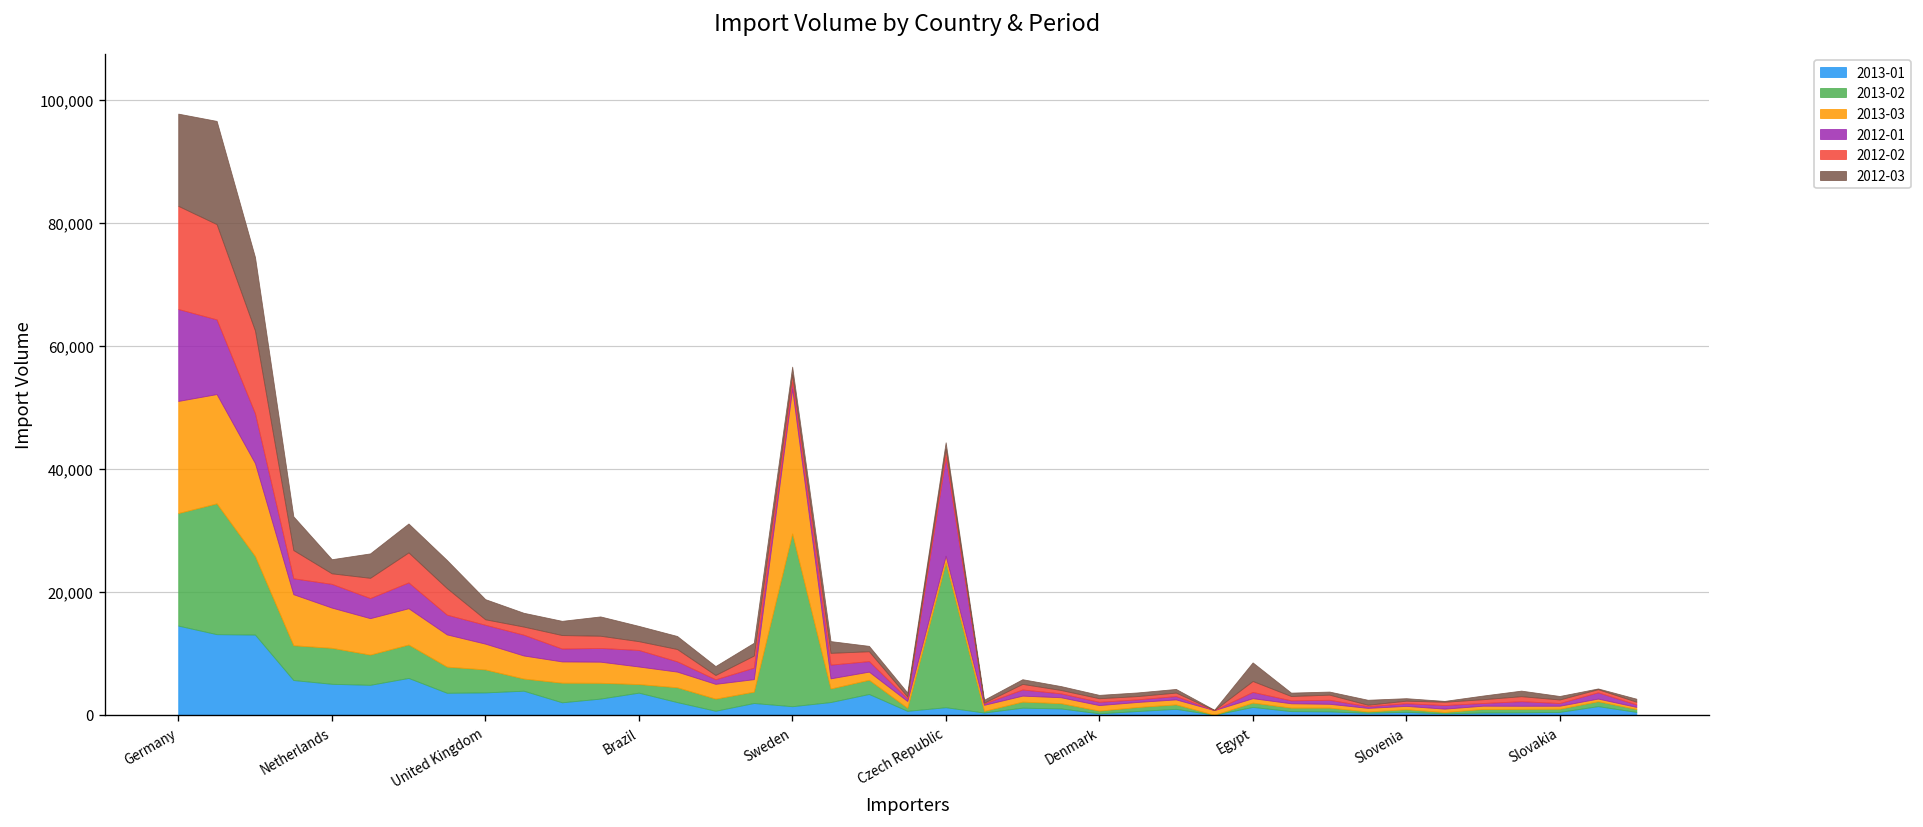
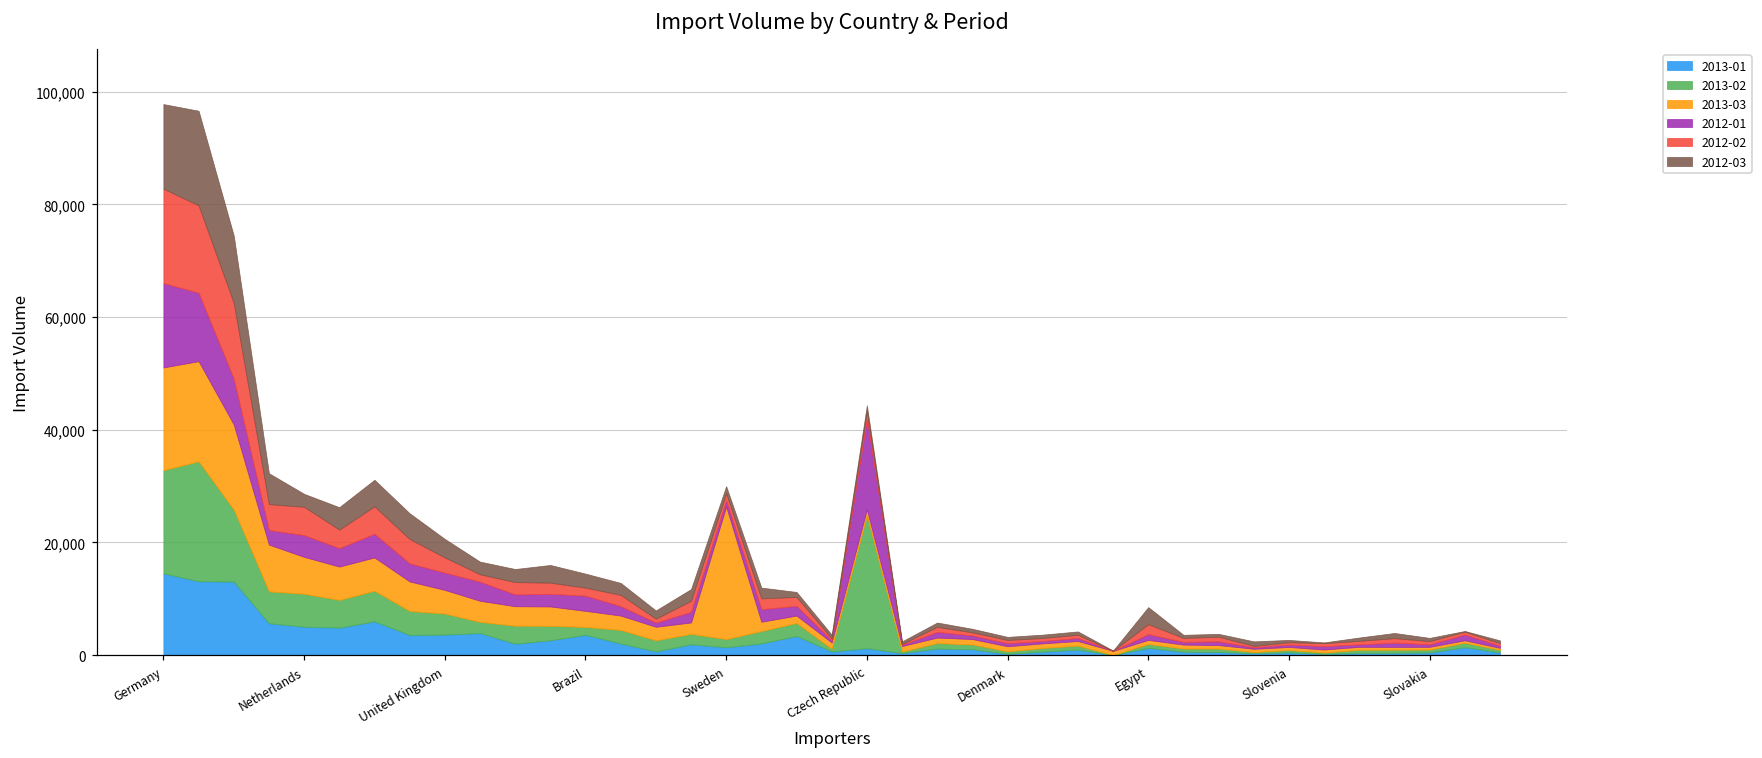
2012-02, Netherlands: 2,000 -> 5,000
2012-02, United Kingdom: 1,000 -> 3,000
2013-02, Sweden: 28,000 -> 1,000
